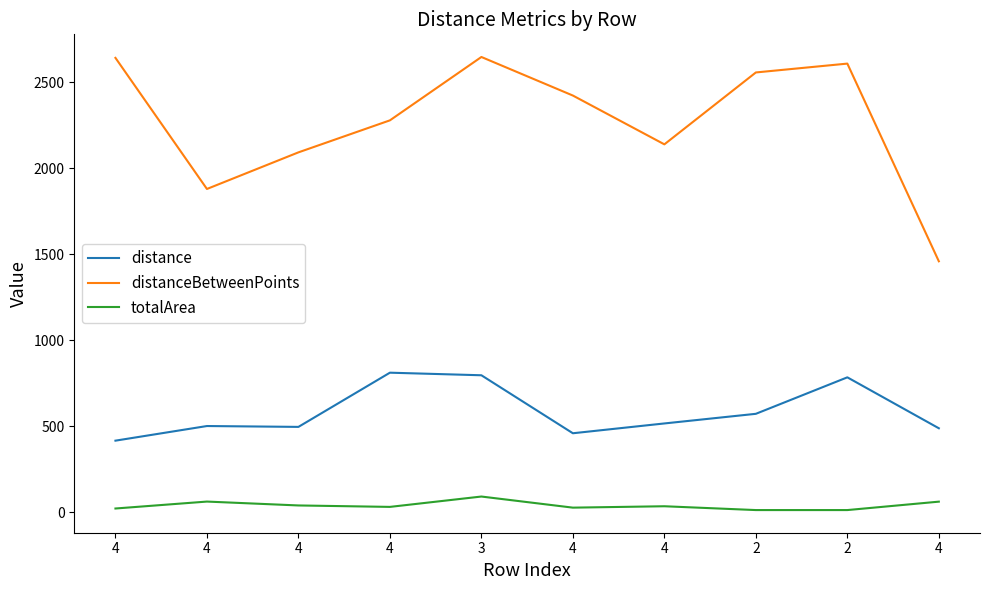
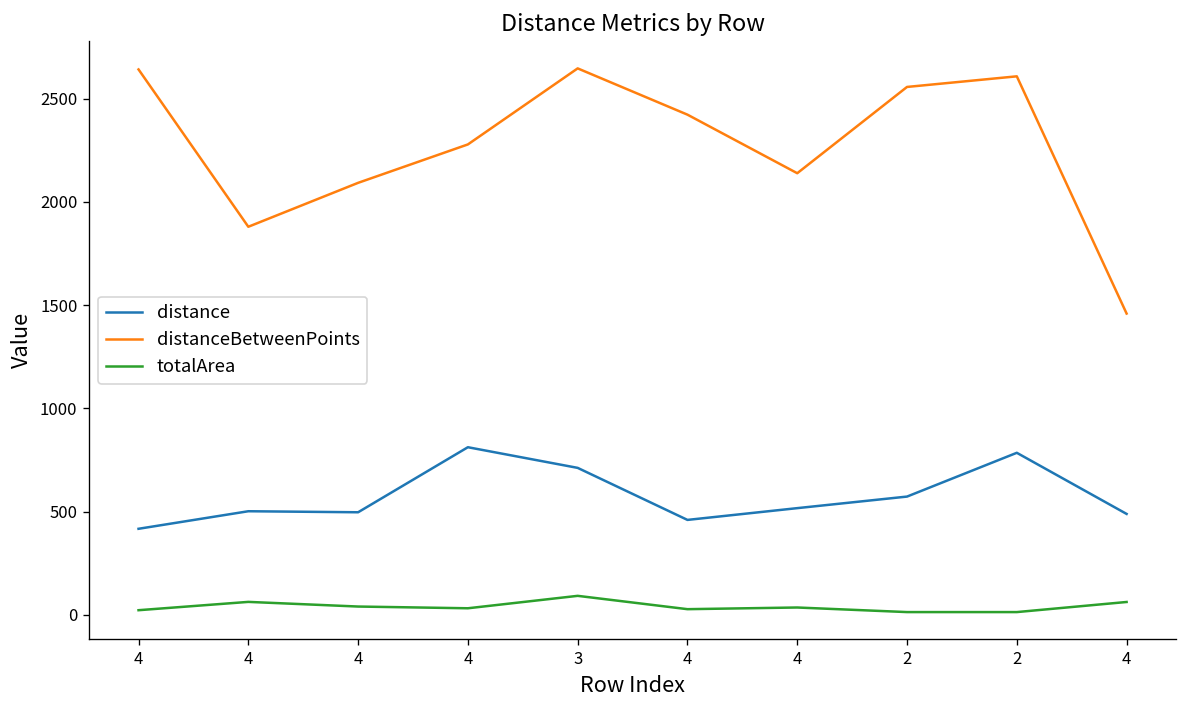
distance, 3: 800 -> 710
